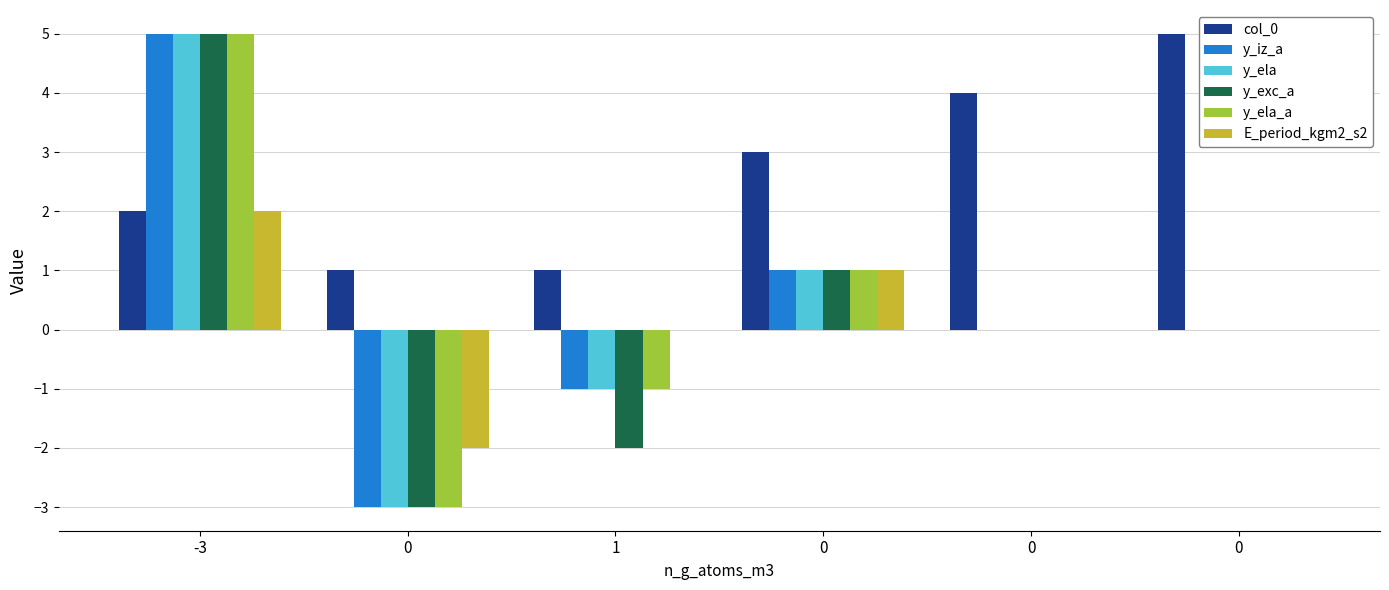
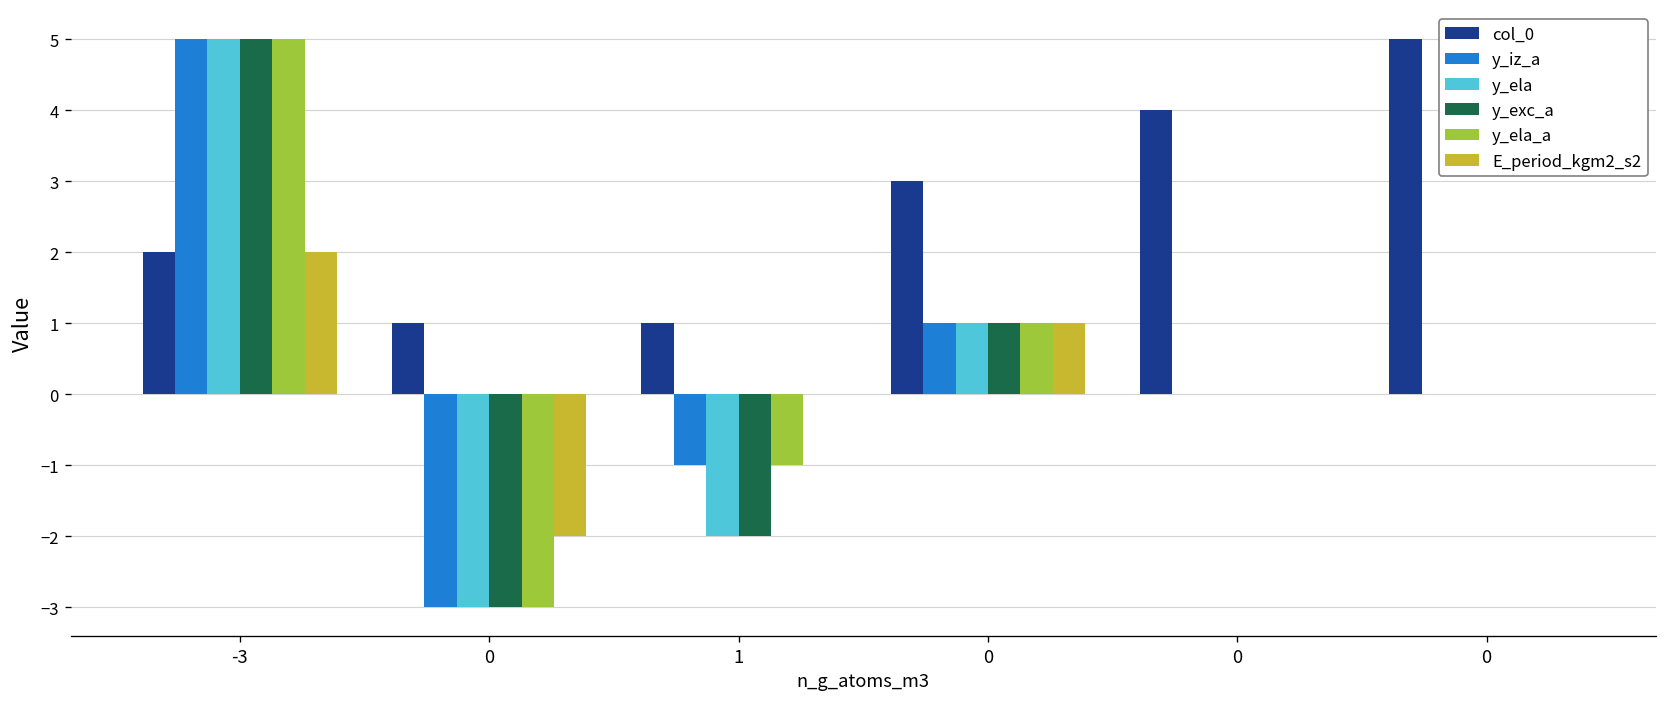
y_ela, 1: -1 -> -2
